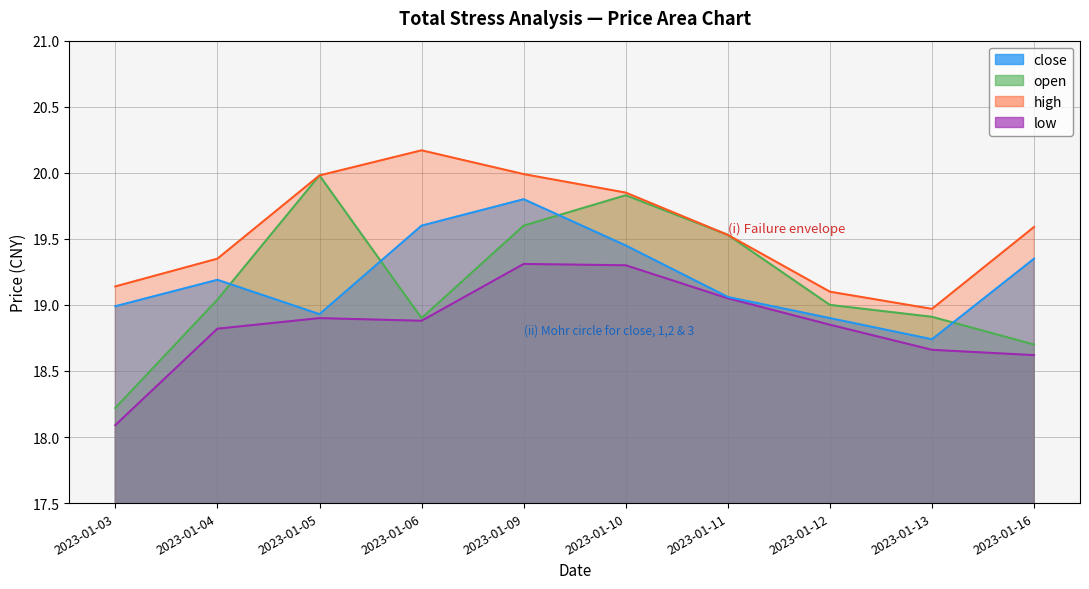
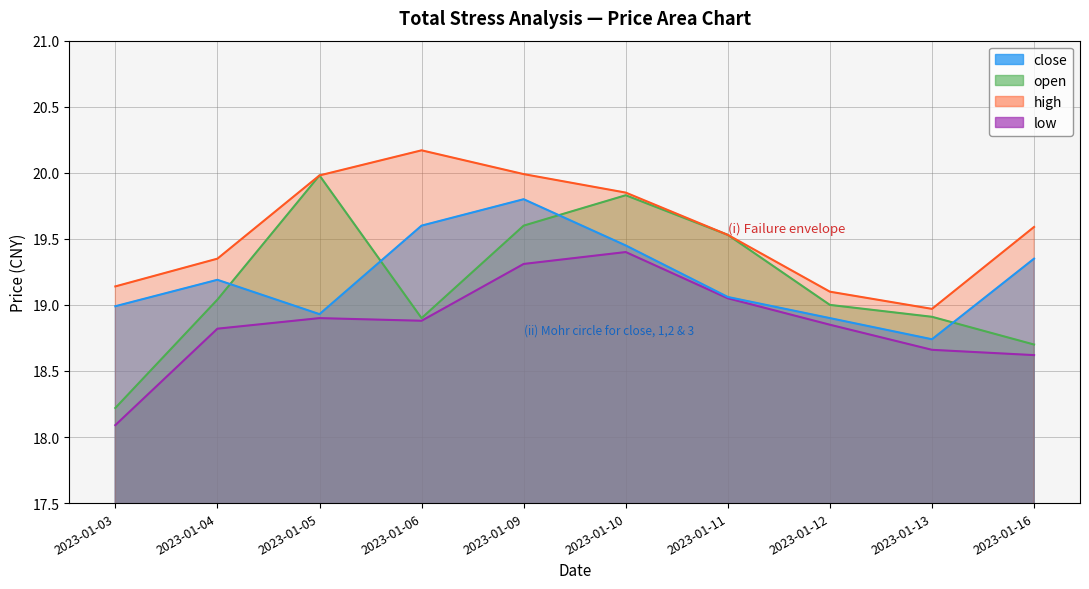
low, 2023-01-10: 19.3 -> 19.4
